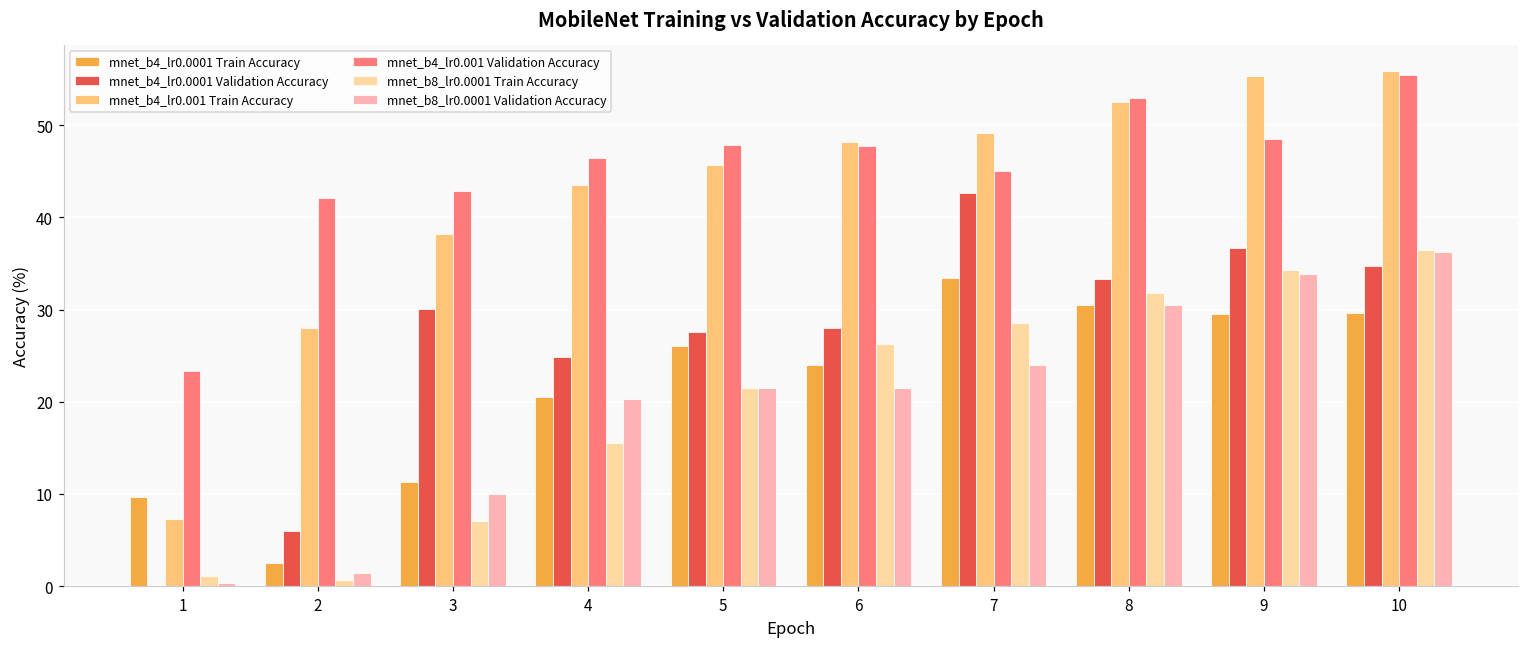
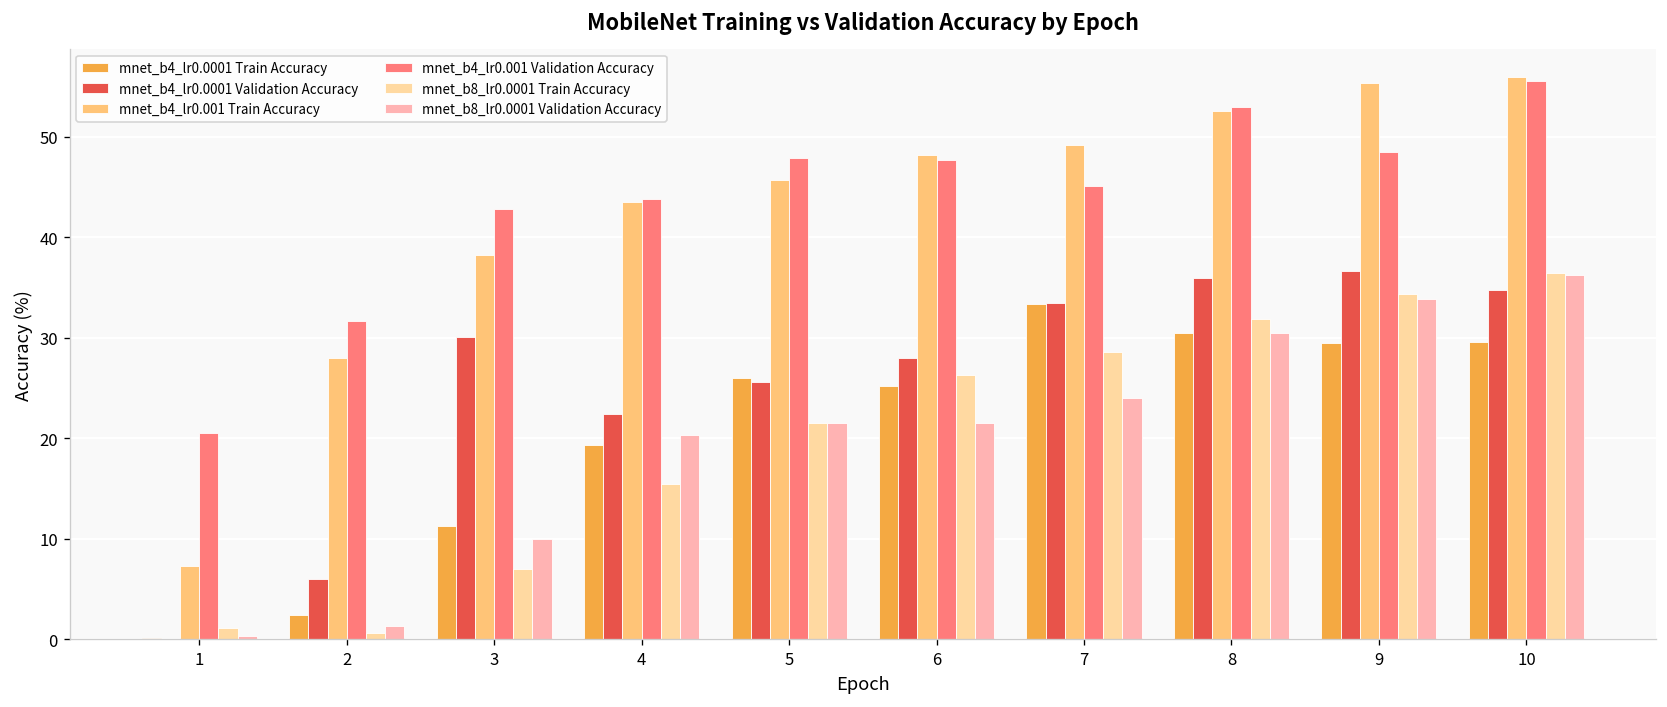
mnet_b4_lr0.0001 Train Accuracy, 1: 10 -> 0
mnet_b4_lr0.001 Validation Accuracy, 1: 23 -> 21
mnet_b4_lr0.001 Validation Accuracy, 2: 42 -> 32
mnet_b4_lr0.0001 Train Accuracy, 4: 21 -> 19
mnet_b4_lr0.0001 Validation Accuracy, 4: 25 -> 22
mnet_b4_lr0.001 Validation Accuracy, 4: 46 -> 44
mnet_b4_lr0.0001 Validation Accuracy, 5: 28 -> 26
mnet_b4_lr0.0001 Train Accuracy, 6: 24 -> 25
mnet_b4_lr0.0001 Validation Accuracy, 7: 43 -> 33
mnet_b4_lr0.0001 Validation Accuracy, 8: 33 -> 36
